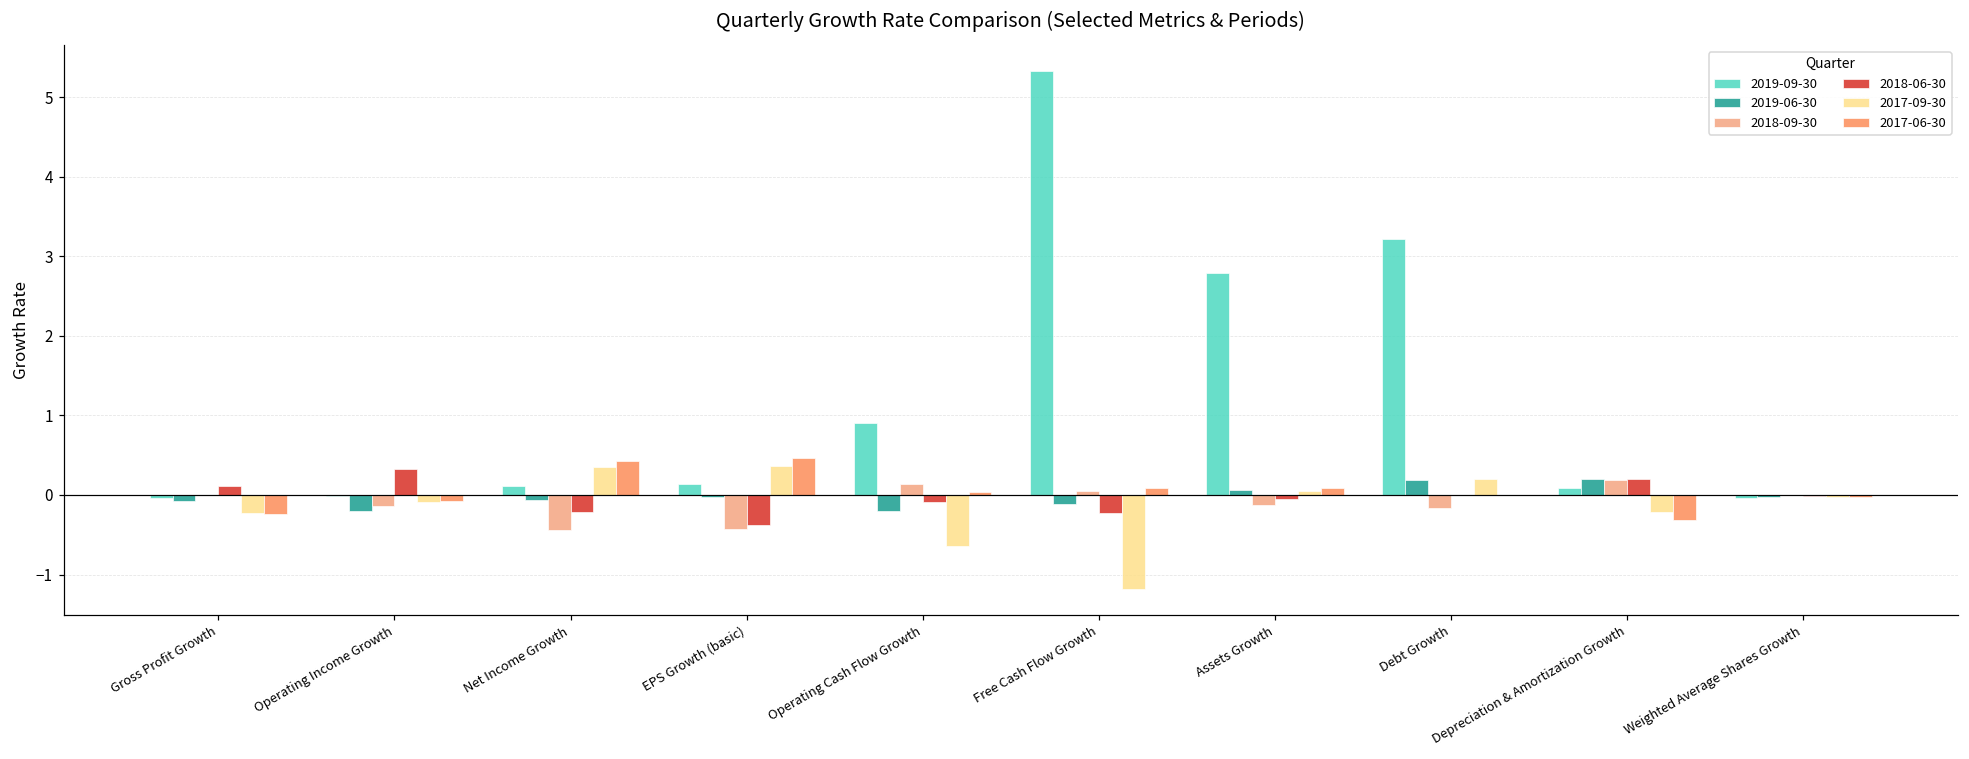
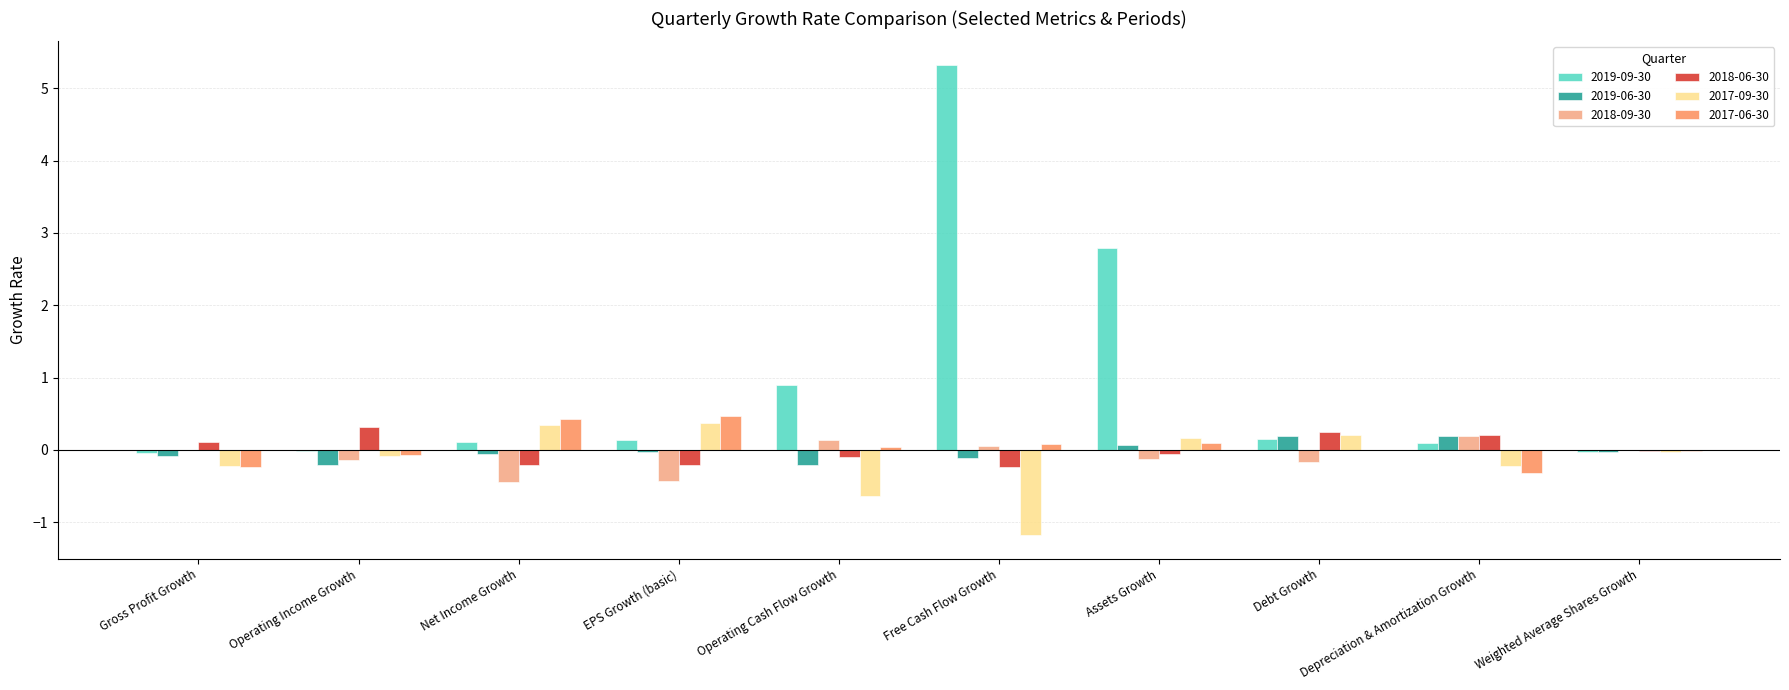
2018-06-30, EPS Growth (basic): -0.4 -> -0.2
2017-09-30, Assets Growth: 0.1 -> 0.2
2019-09-30, Debt Growth: 3.2 -> 0.1
2018-06-30, Debt Growth: 0.0 -> 0.3
